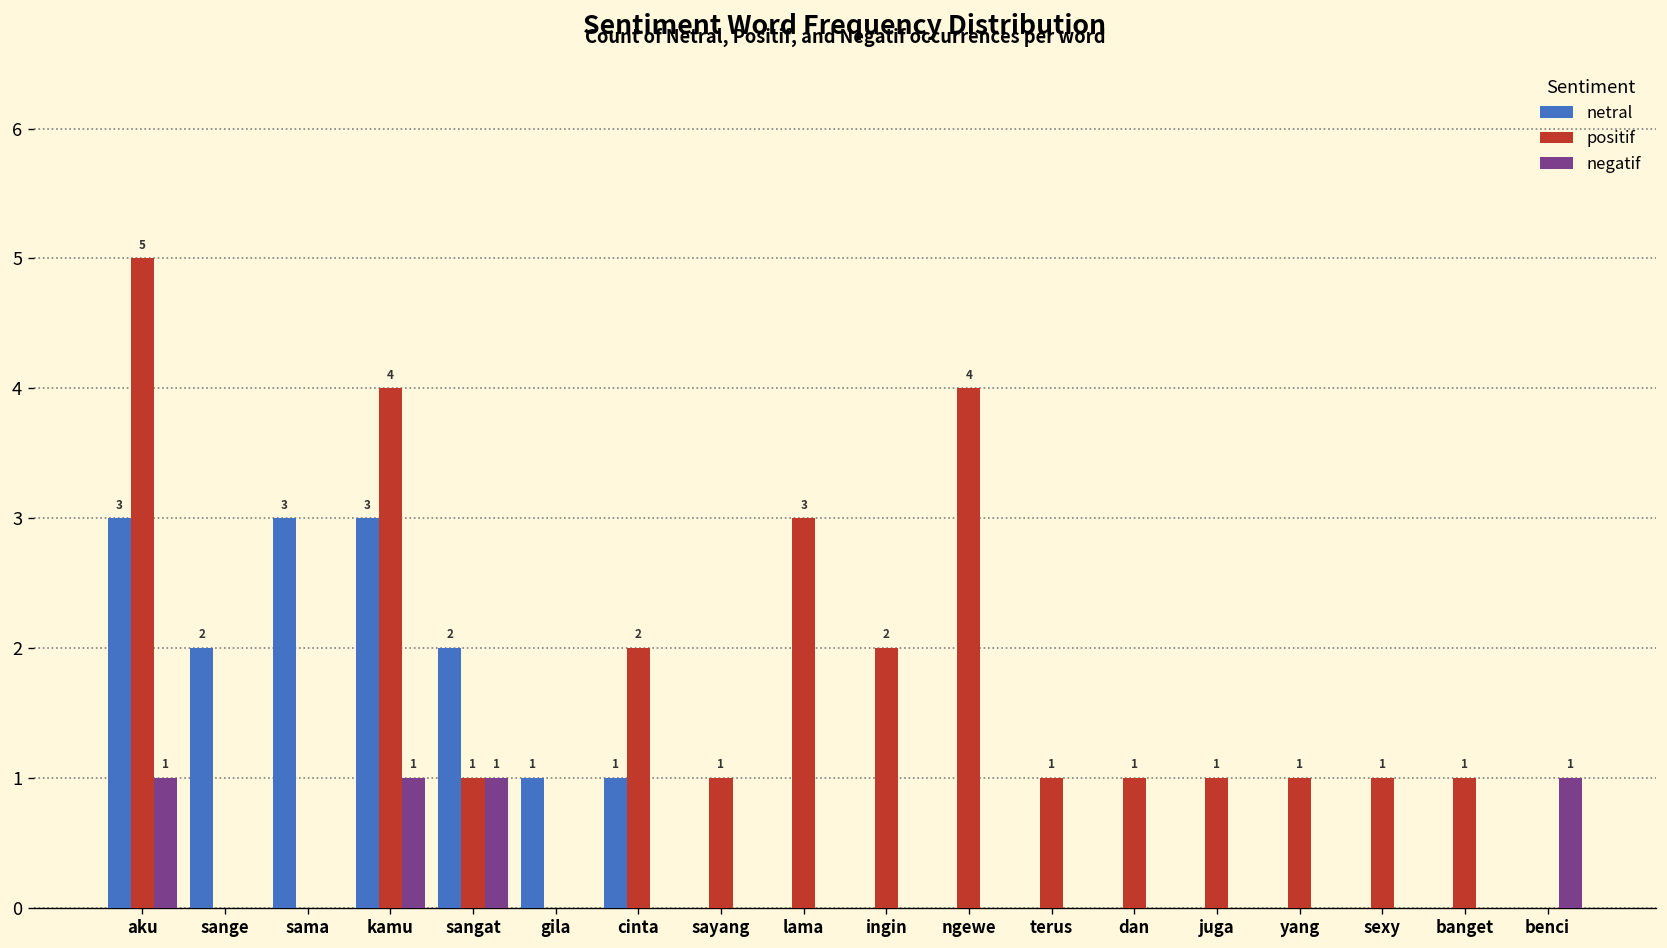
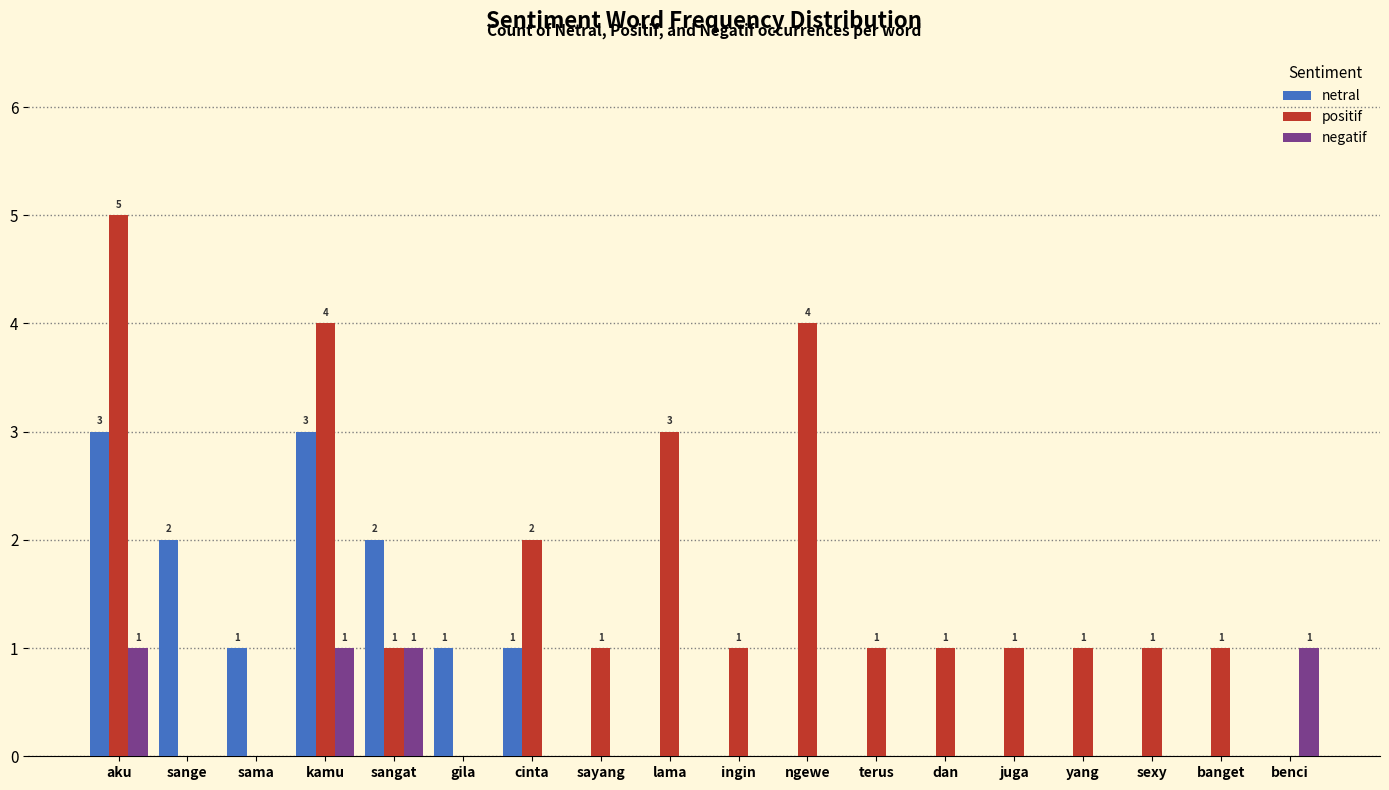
netral, sama: 3 -> 1
positif, ingin: 2 -> 1
